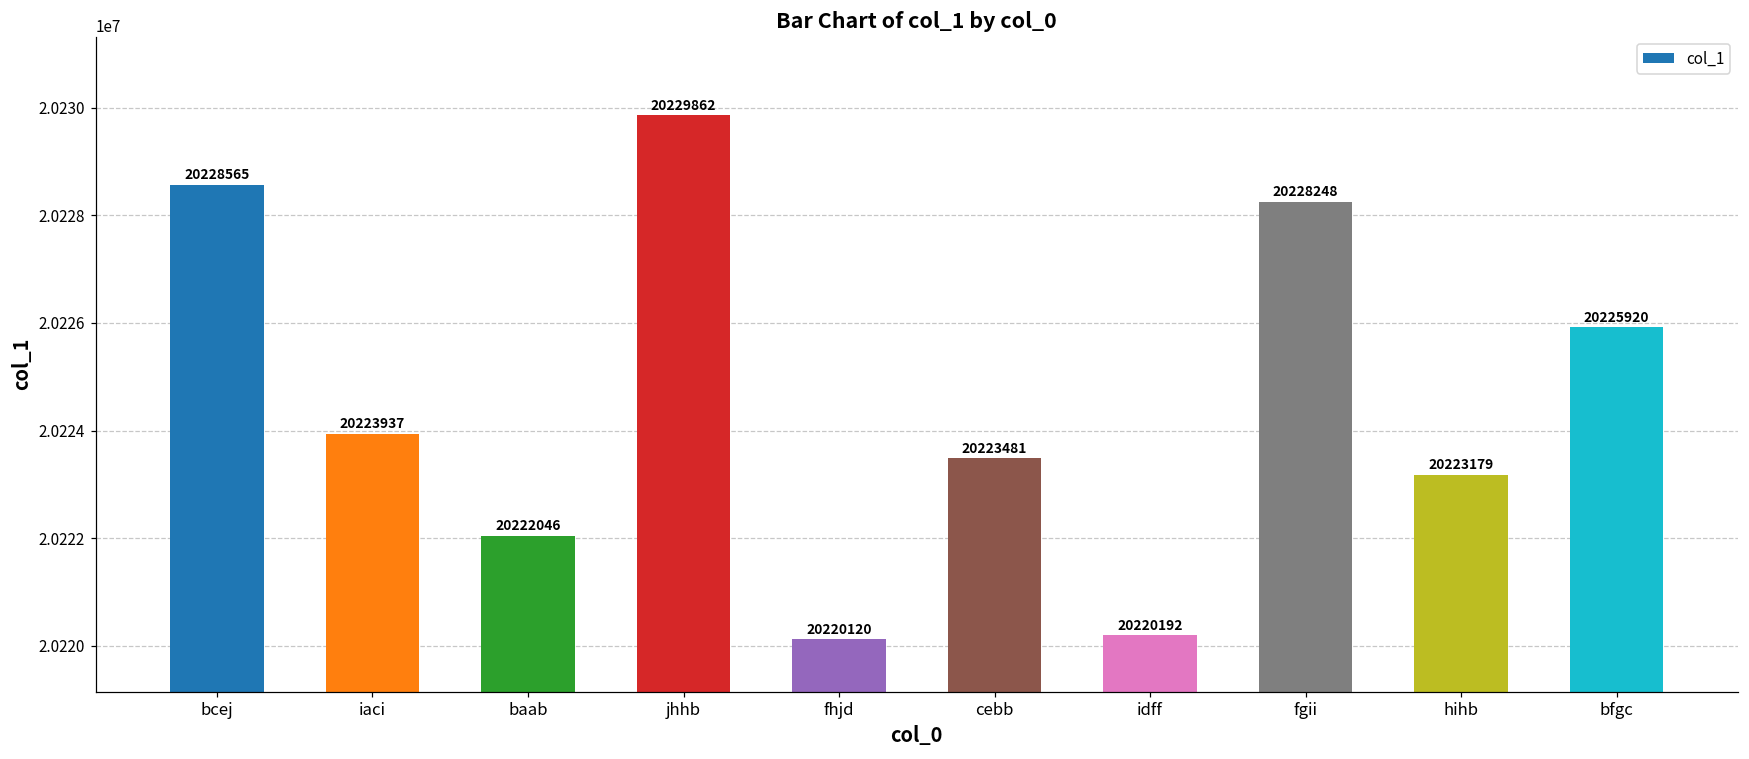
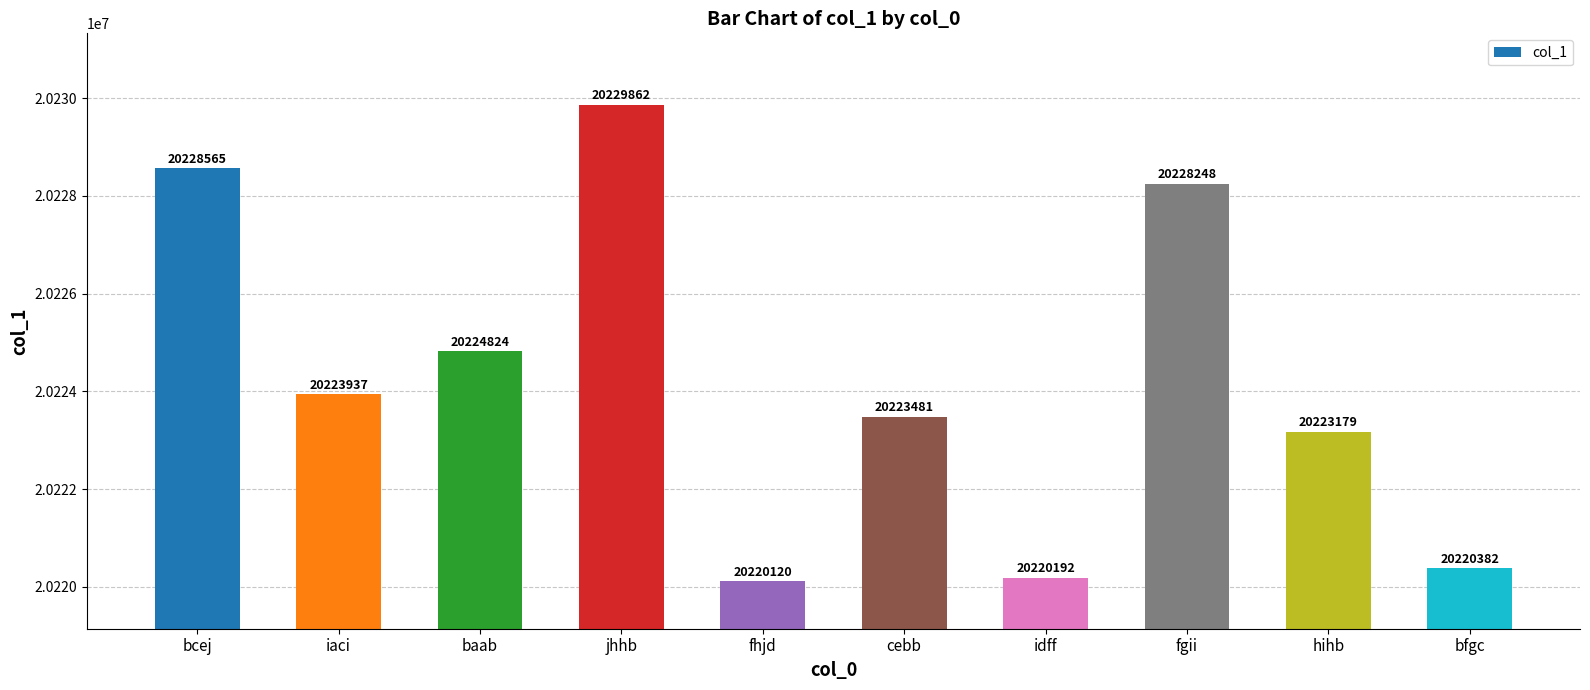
baab: 20222046 -> 20224824
bfgc: 20225920 -> 20220382
